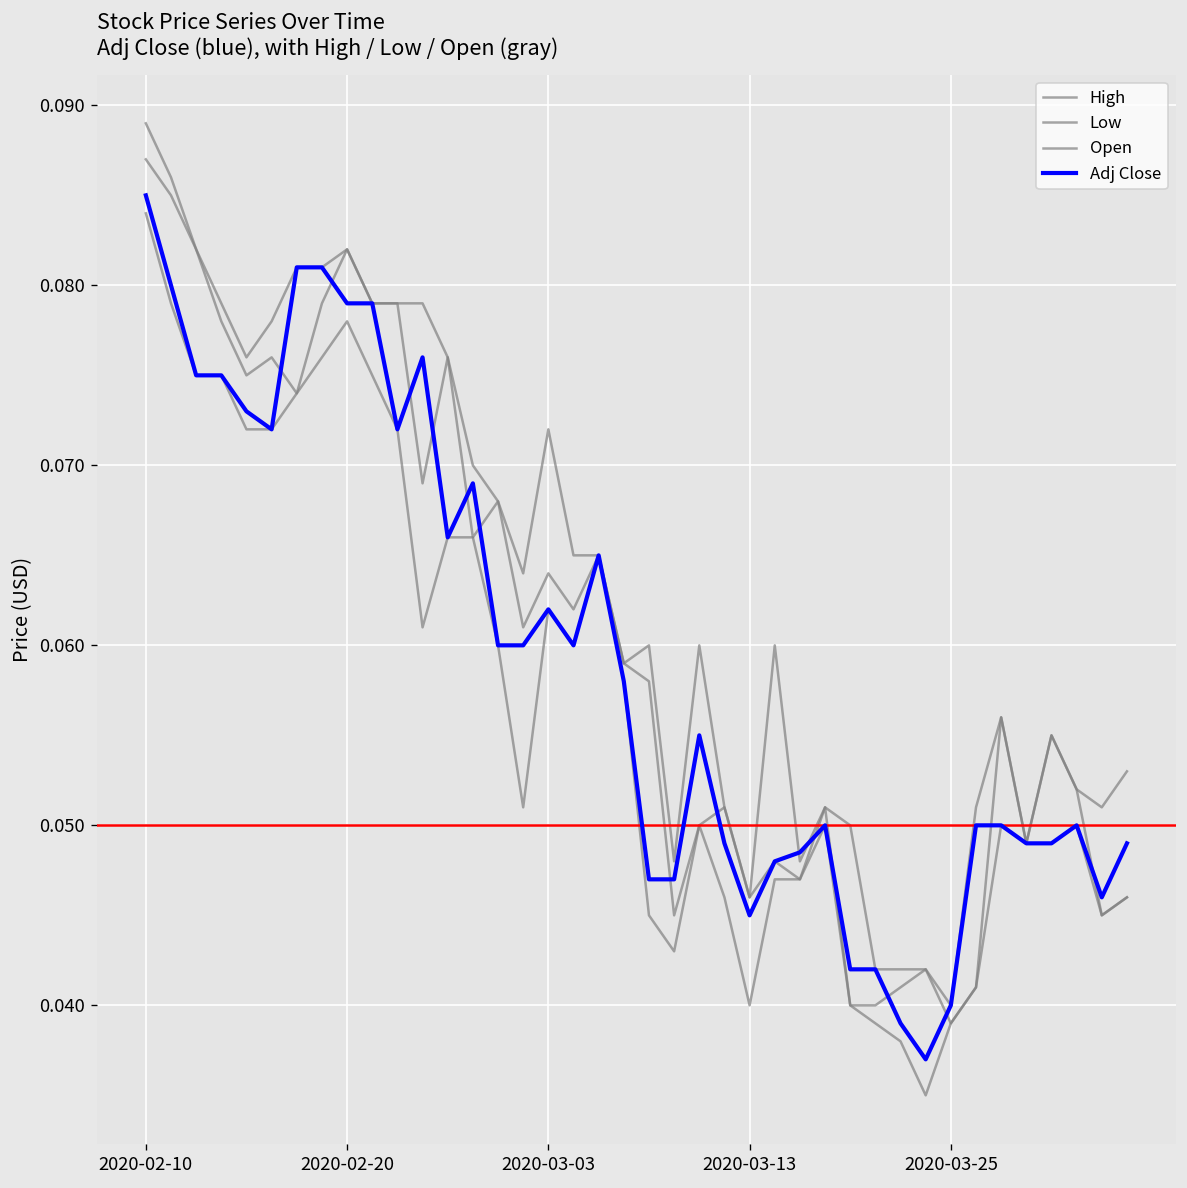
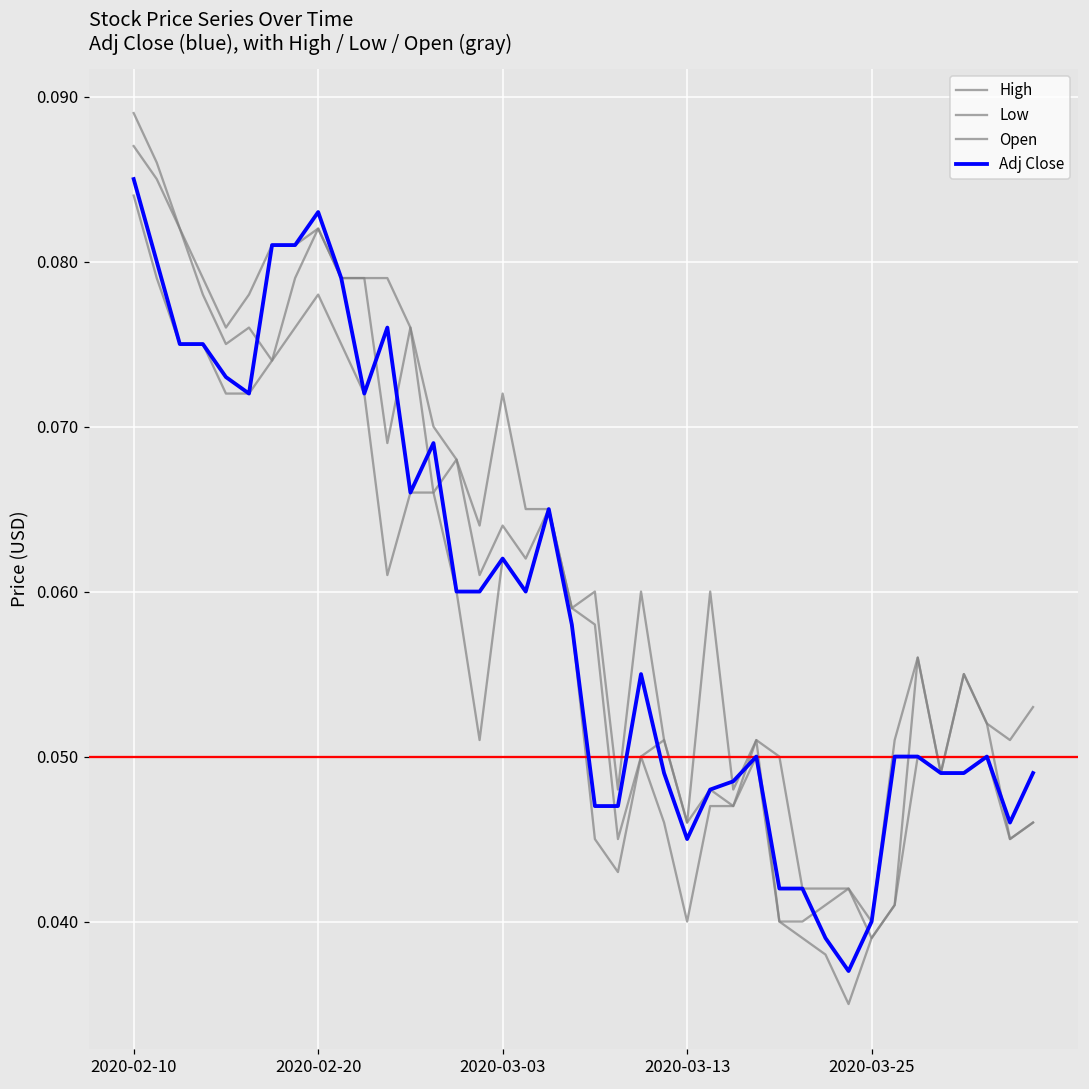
Adj Close, 2020-02-20: 0.079 -> 0.083
